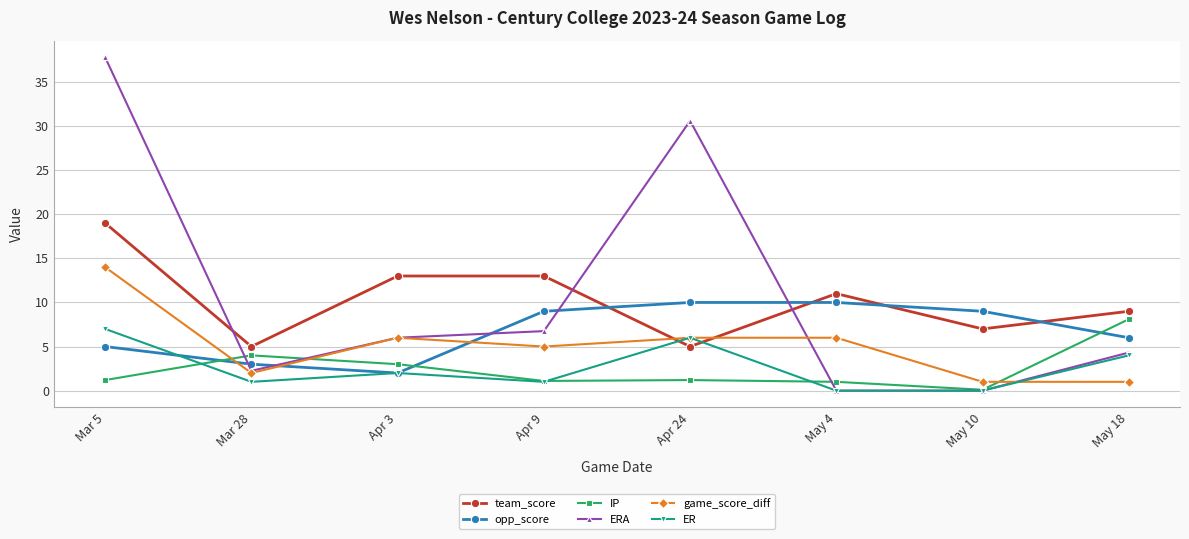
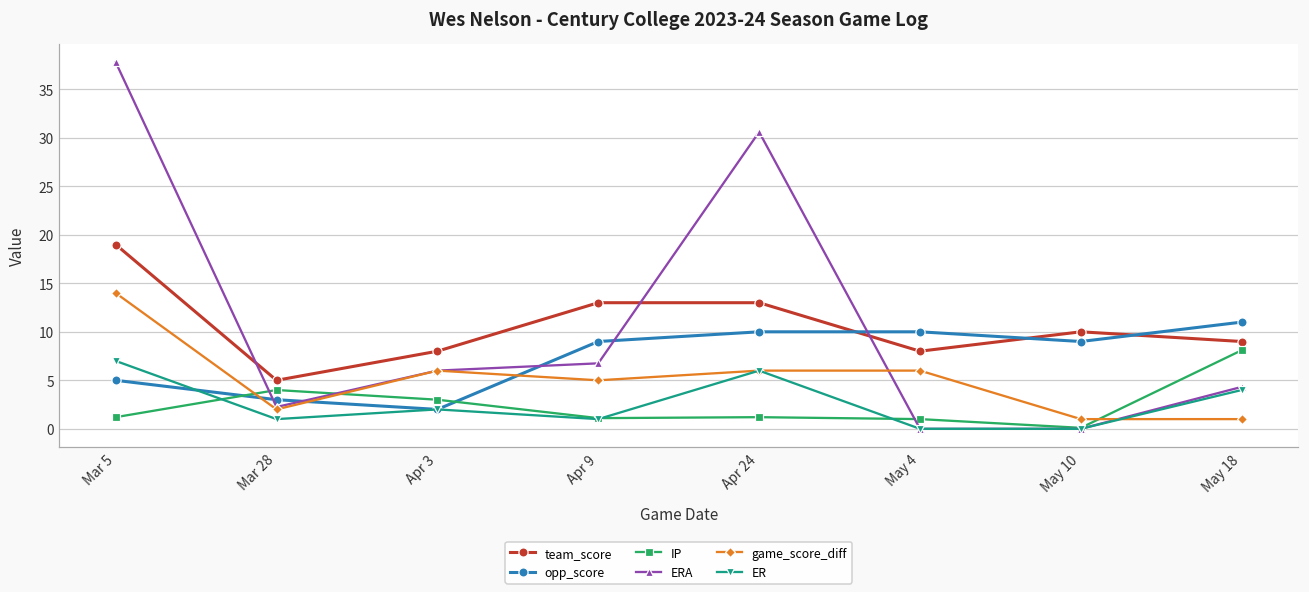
team_score, Apr 3: 13 -> 8
team_score, Apr 24: 5 -> 13
team_score, May 4: 11 -> 8
team_score, May 10: 7 -> 10
opp_score, May 18: 6 -> 11
